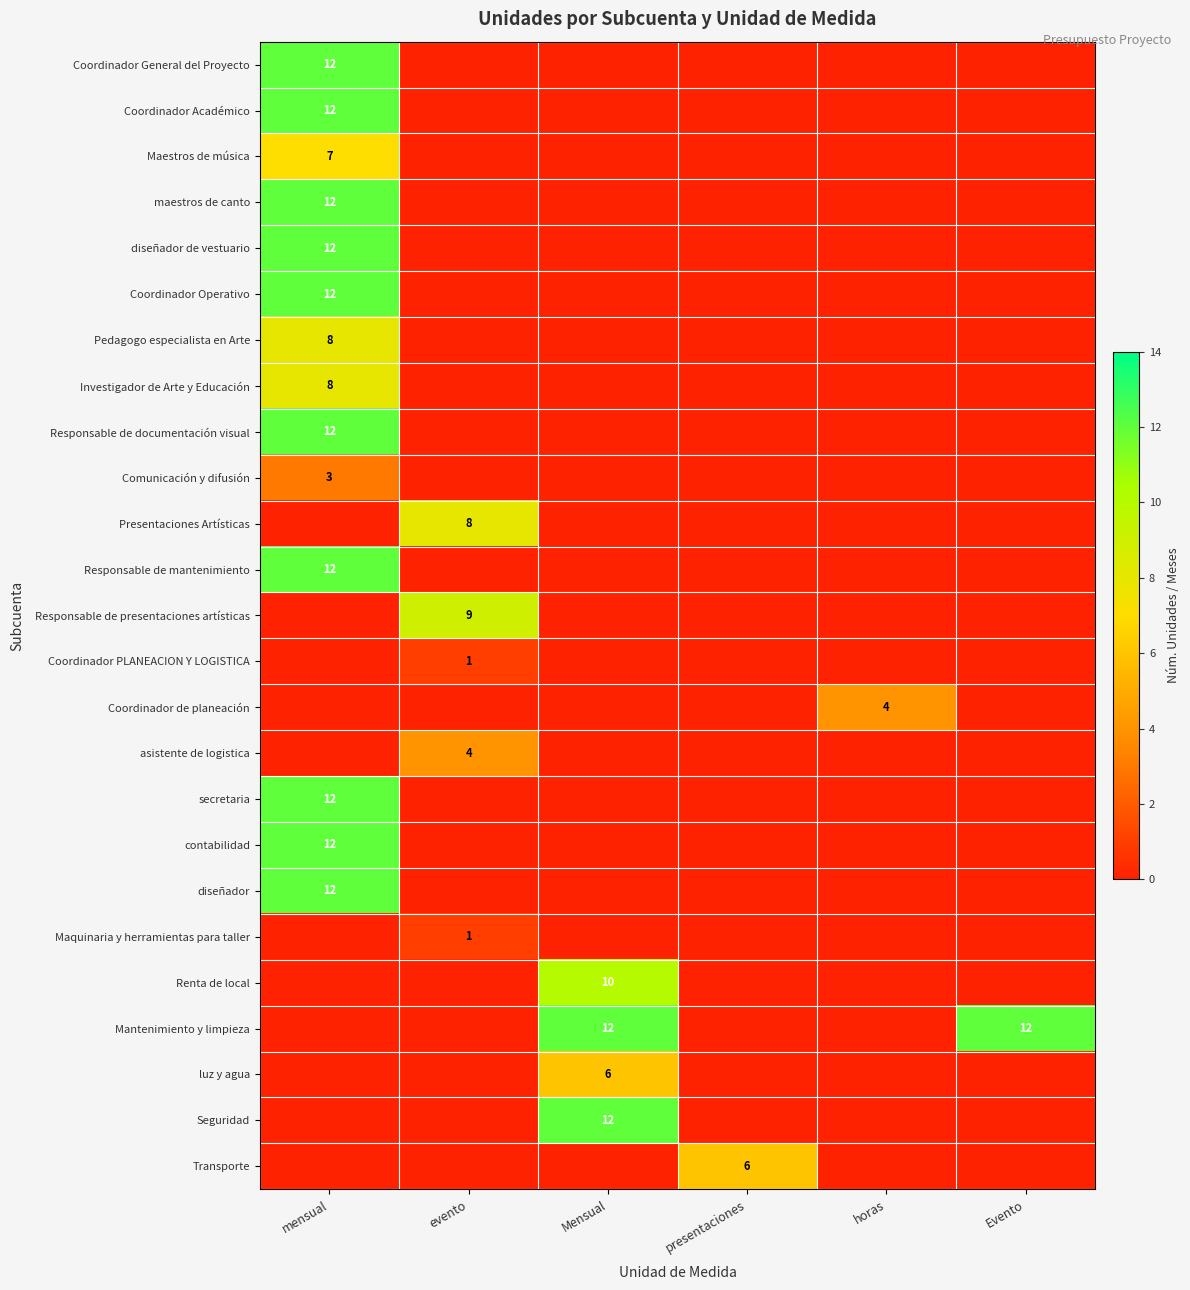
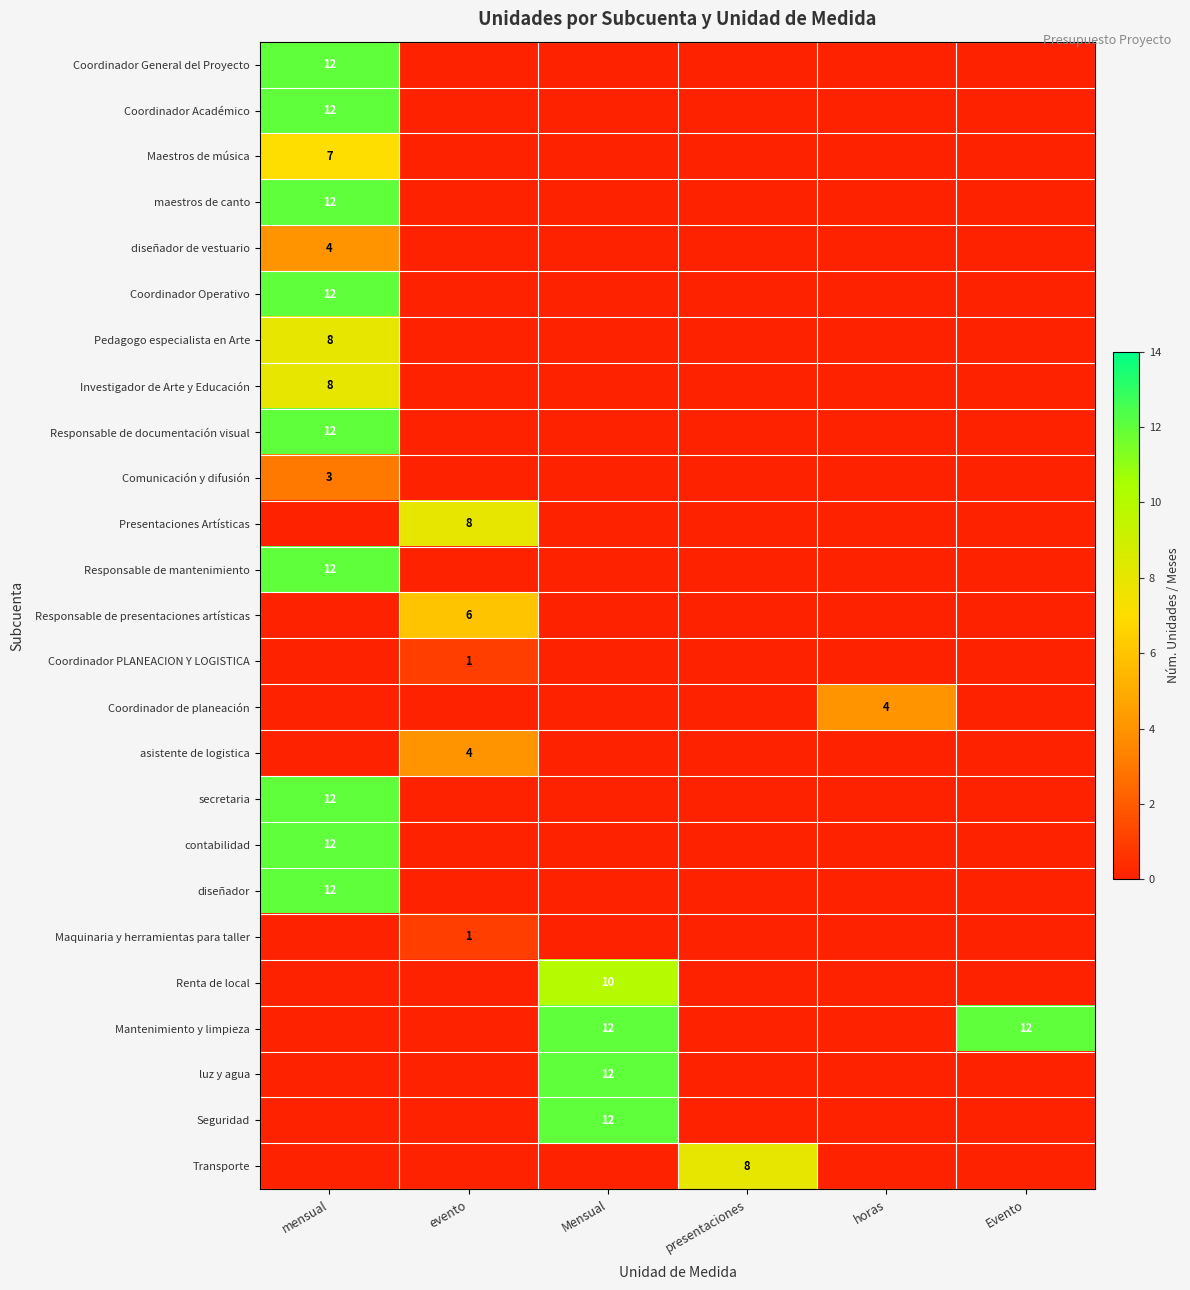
diseñador de vestuario, mensual: 12 -> 4
Responsable de presentaciones artísticas, evento: 9 -> 6
luz y agua, Mensual: 6 -> 12
Transporte, presentaciones: 6 -> 8
